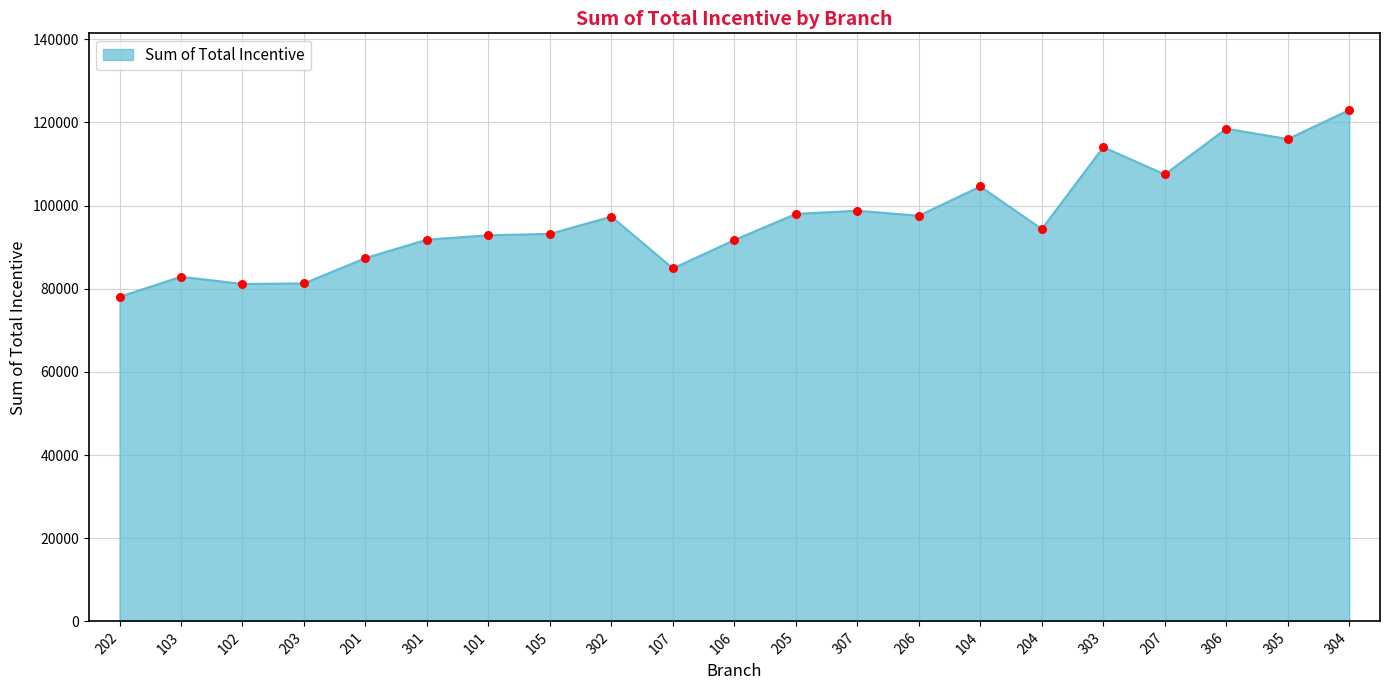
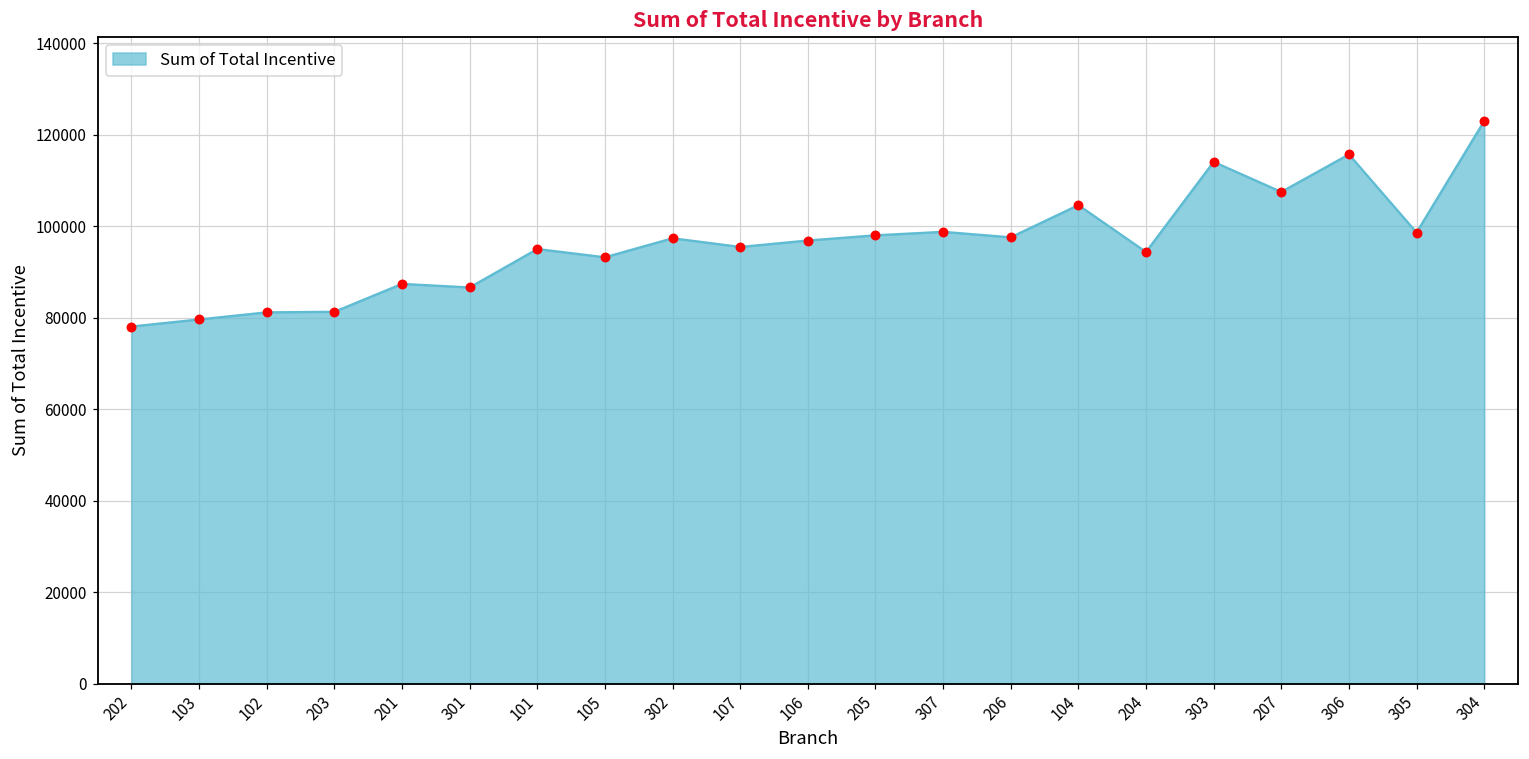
103: 83000 -> 80000
301: 92000 -> 87000
101: 93000 -> 95000
107: 85000 -> 95000
106: 92000 -> 97000
306: 118000 -> 116000
305: 116000 -> 99000
